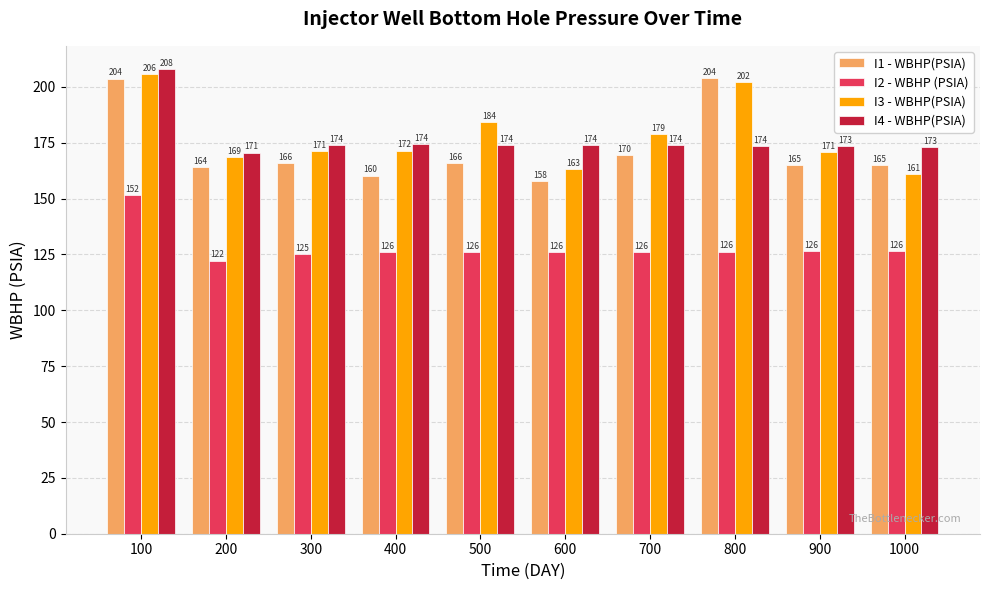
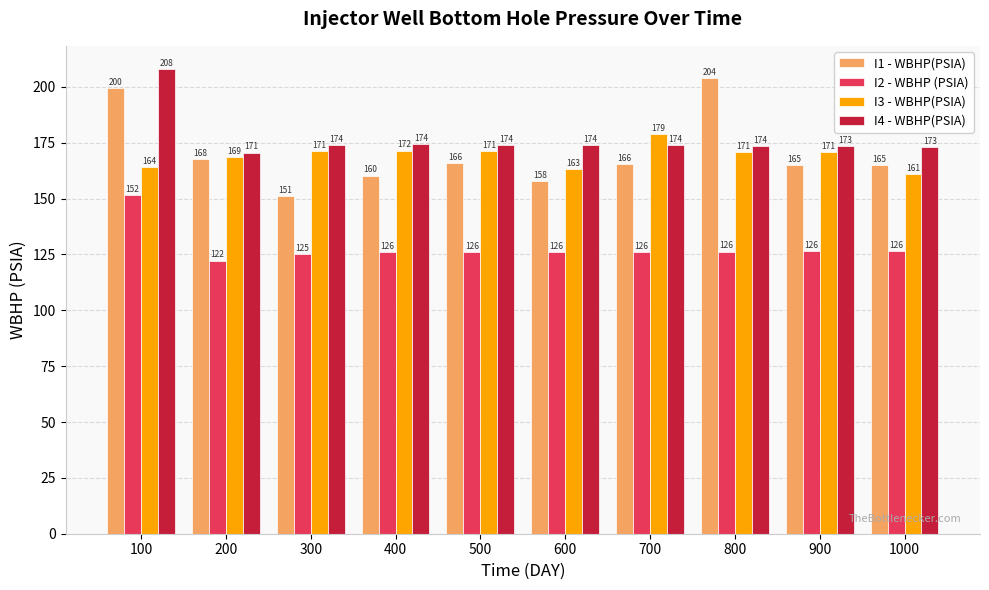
I1 - WBHP(PSIA), 100: 204 -> 200
I3 - WBHP(PSIA), 100: 206 -> 164
I1 - WBHP(PSIA), 200: 164 -> 168
I1 - WBHP(PSIA), 300: 166 -> 151
I3 - WBHP(PSIA), 500: 184 -> 171
I1 - WBHP(PSIA), 700: 170 -> 166
I3 - WBHP(PSIA), 800: 202 -> 171
